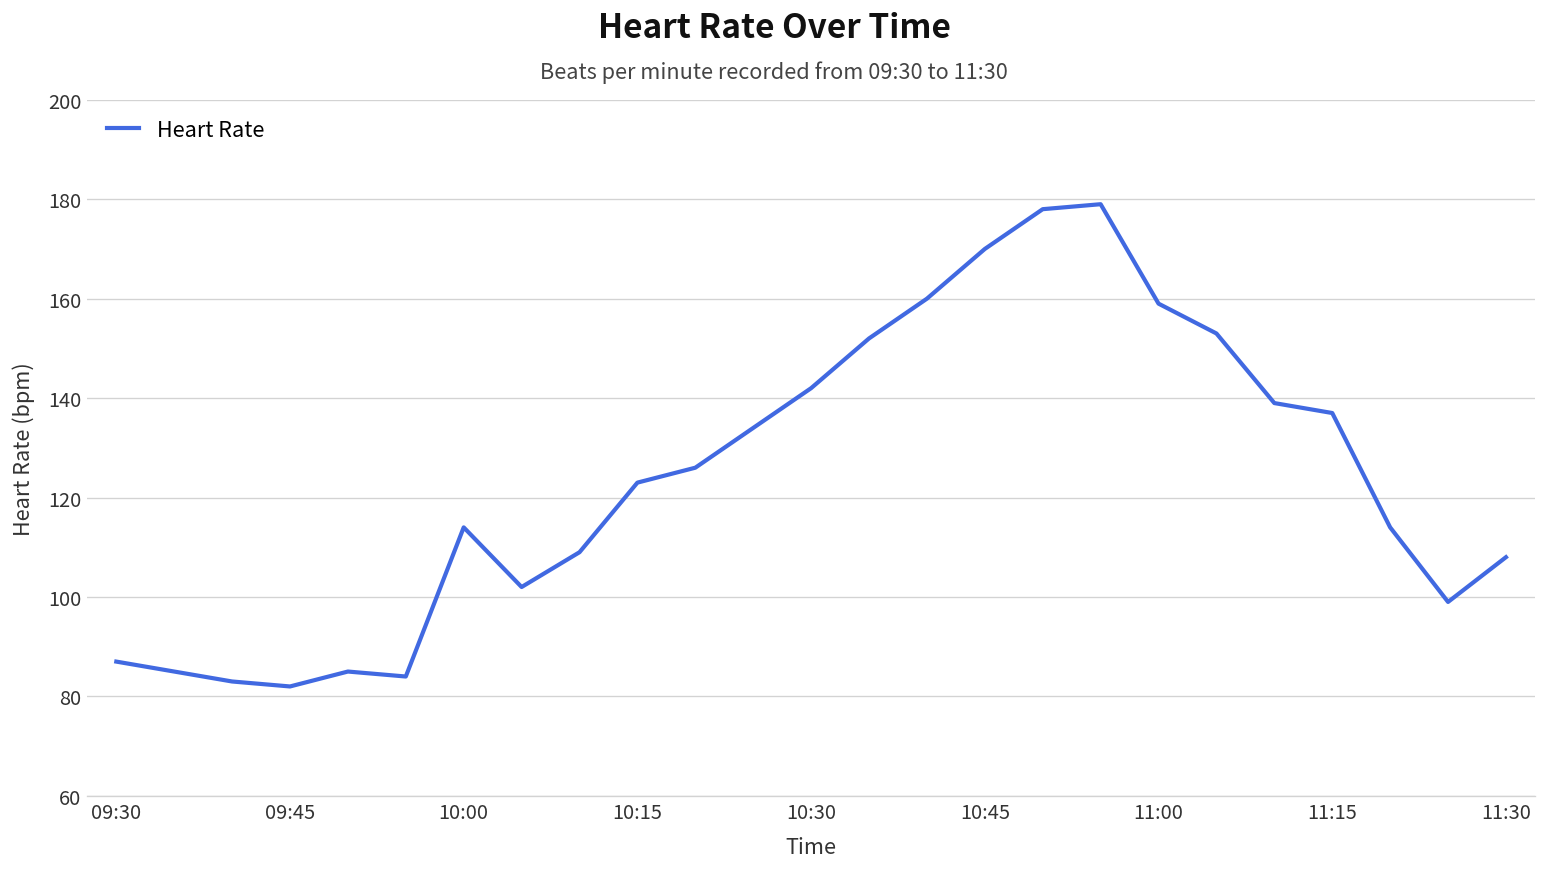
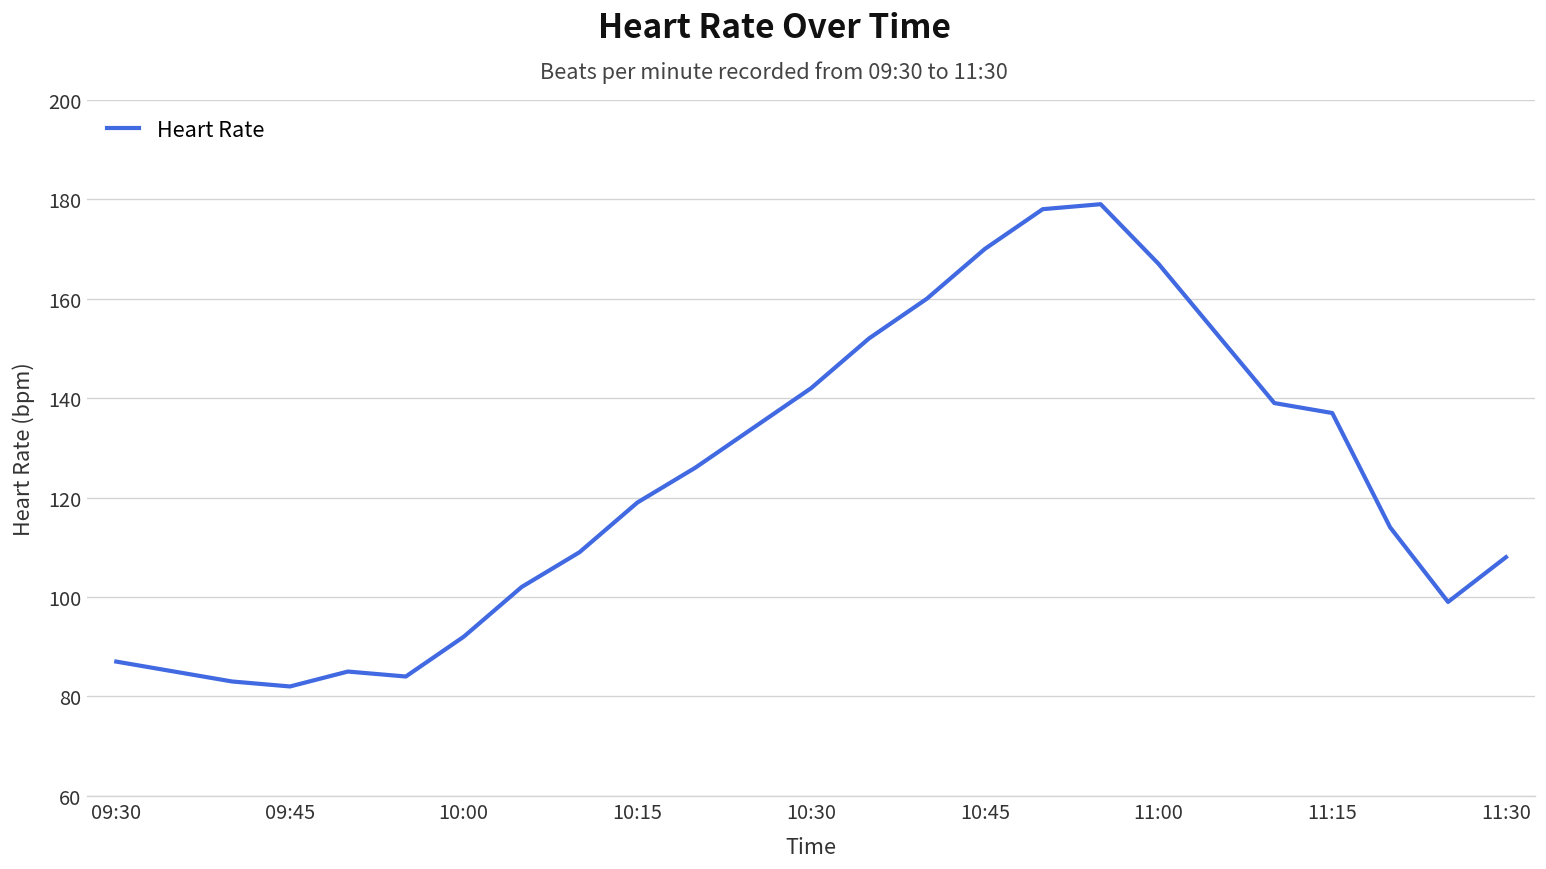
10:00: 114 -> 92
10:15: 123 -> 119
11:00: 159 -> 167
